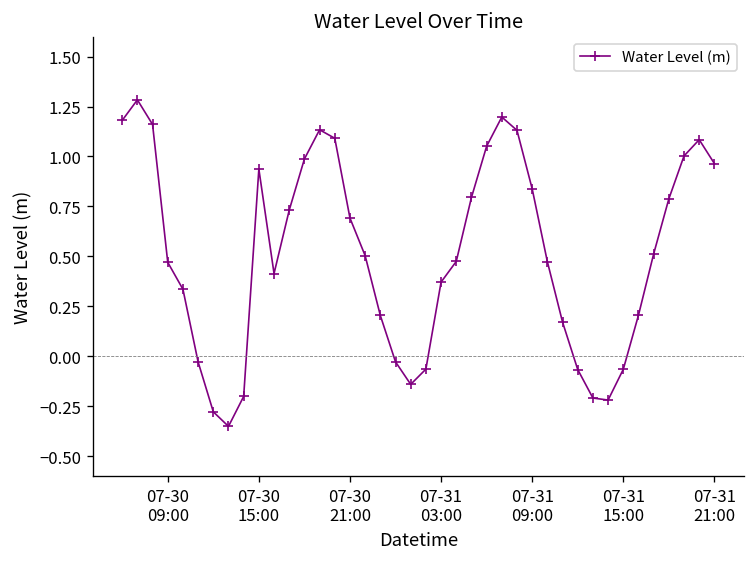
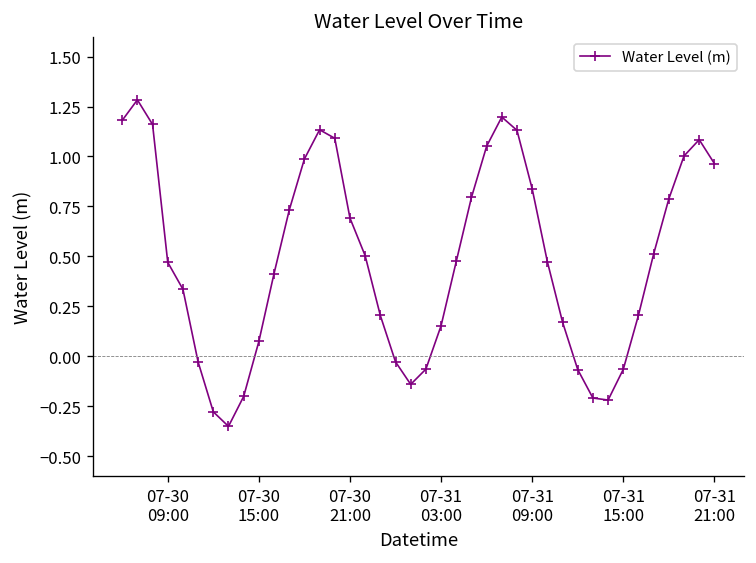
07-30 15:00: 0.94 -> 0.07
07-31 03:00: 0.37 -> 0.15
